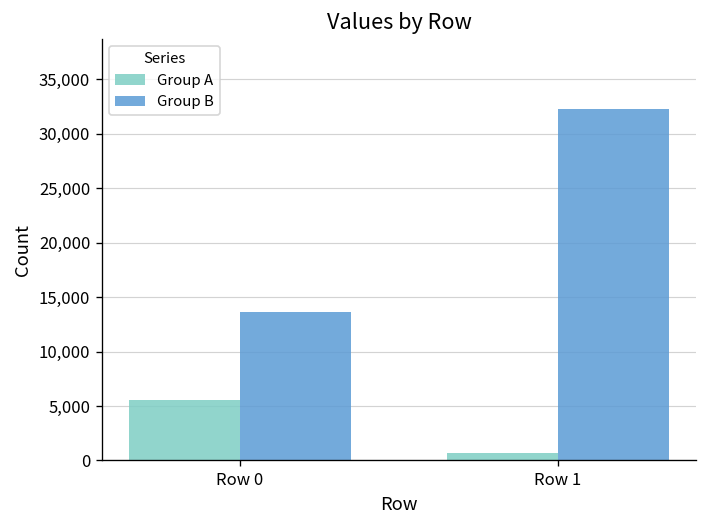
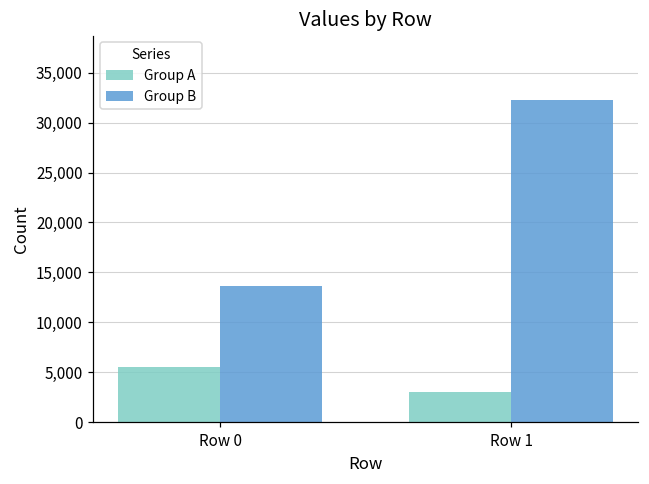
Group A, Row 1: 1,000 -> 3,000
